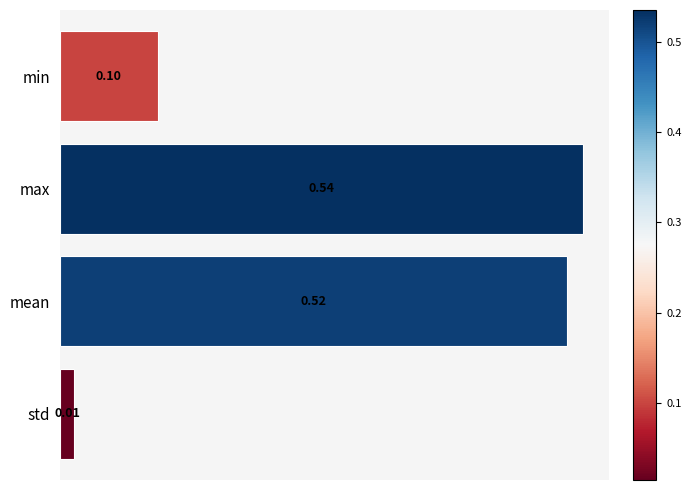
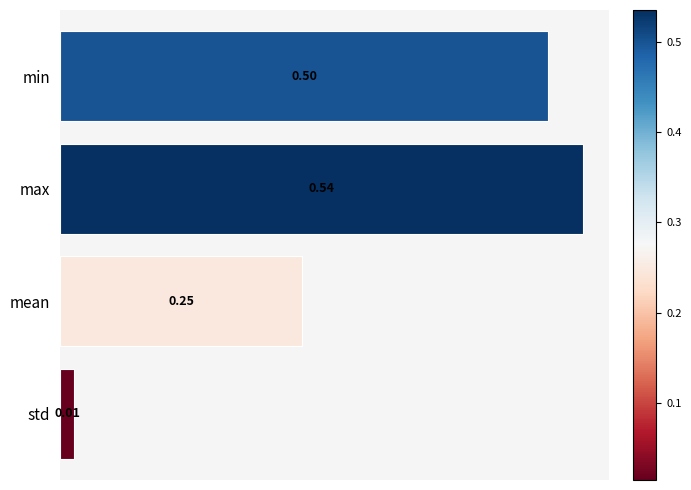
min: 0.10 -> 0.50
mean: 0.52 -> 0.25
